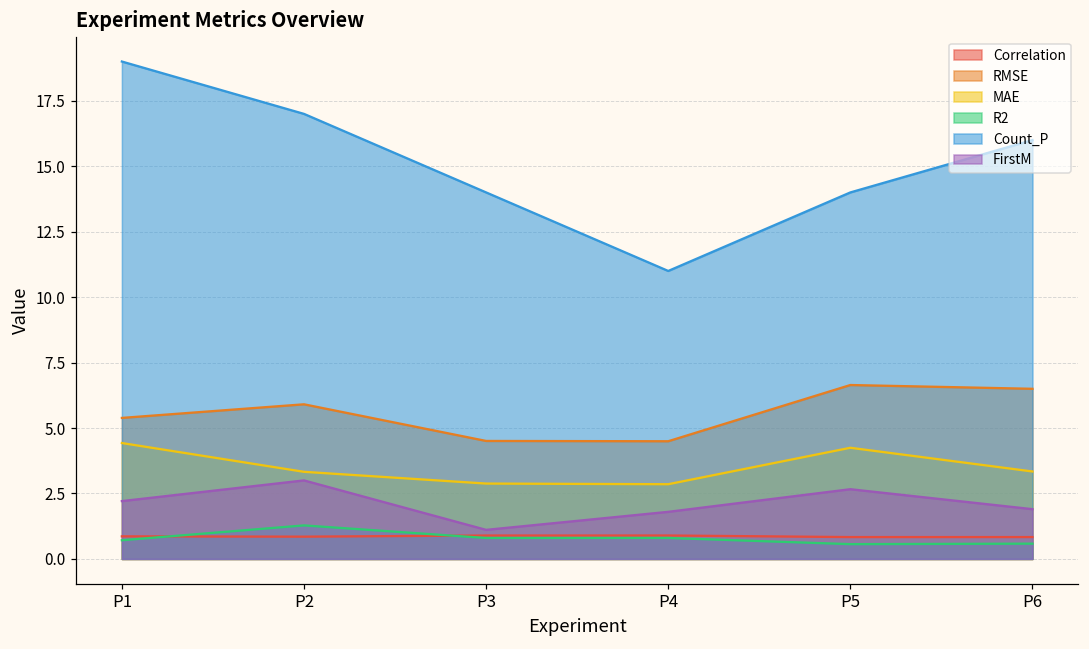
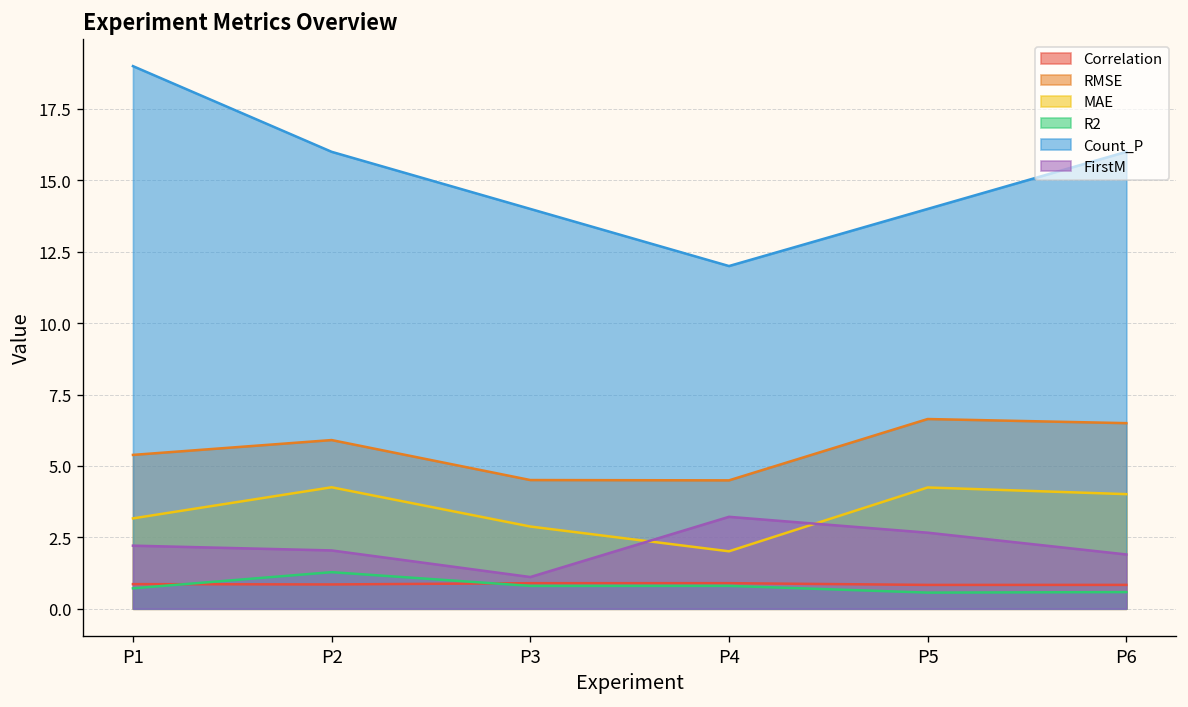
MAE, P1: 4.4 -> 3.2
MAE, P2: 3.3 -> 4.3
Count_P, P2: 17 -> 16
FirstM, P2: 3.0 -> 2.0
MAE, P4: 2.9 -> 2.0
Count_P, P4: 11 -> 12
FirstM, P4: 1.8 -> 3.2
MAE, P6: 3.3 -> 4.0
